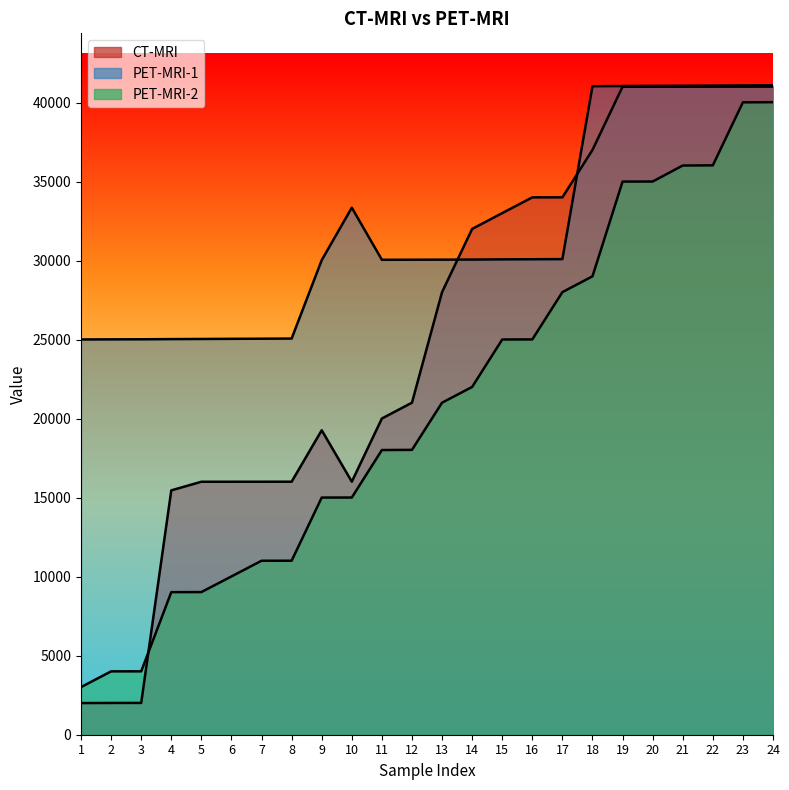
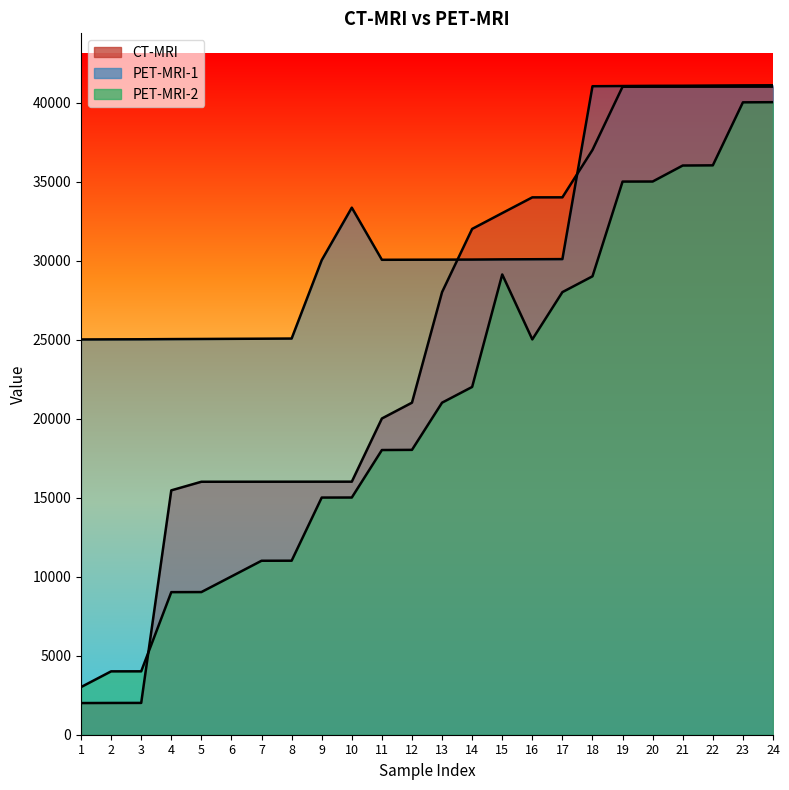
CT-MRI, 9: 19300 -> 16000
PET-MRI-2, 15: 25000 -> 29100
